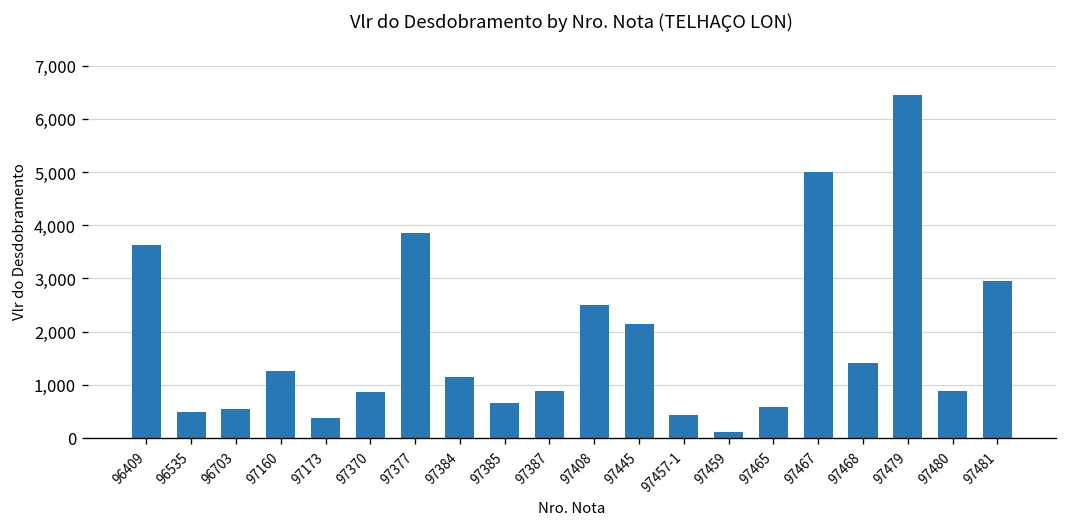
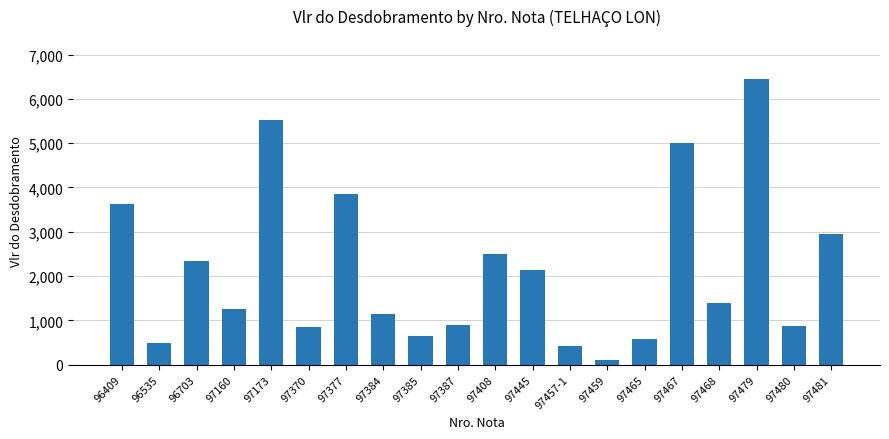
96703: 500 -> 2,300
97173: 400 -> 5,500
